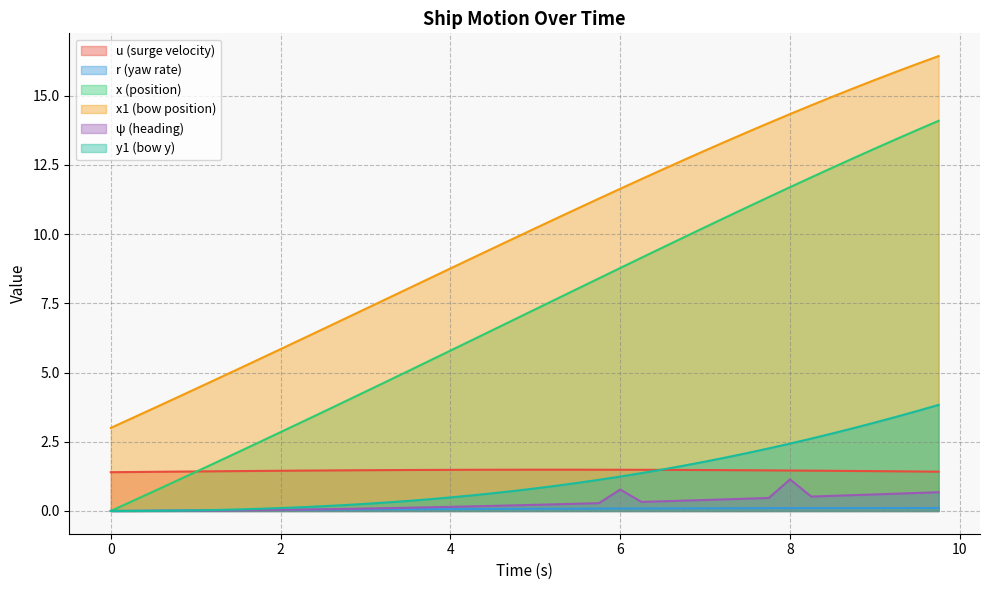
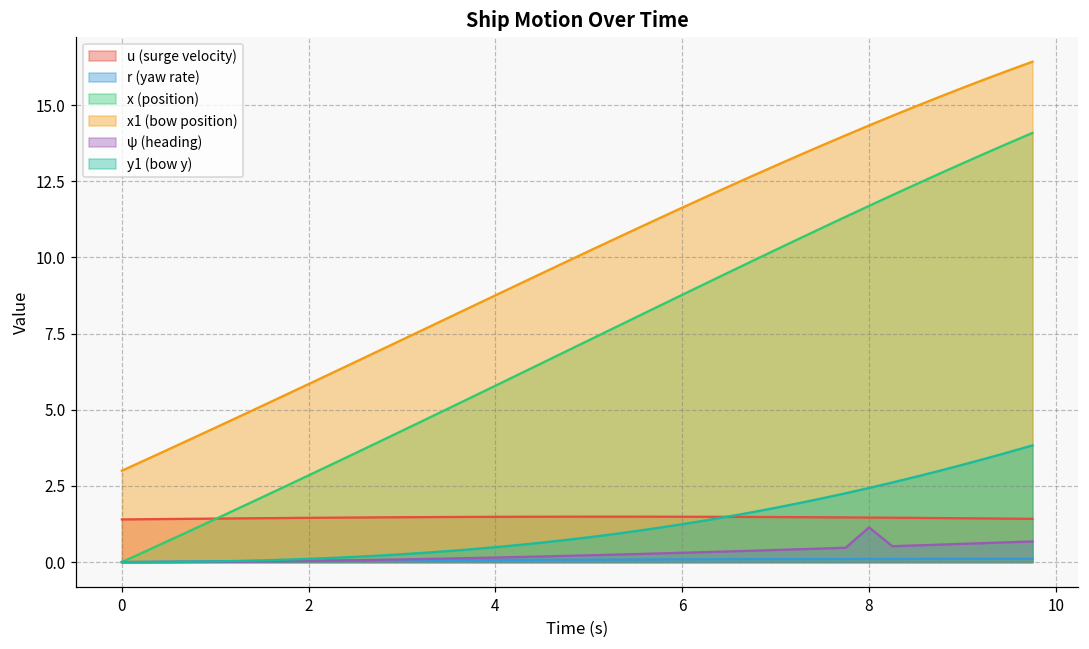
ψ (heading), 6: 0.8 -> 0.3
